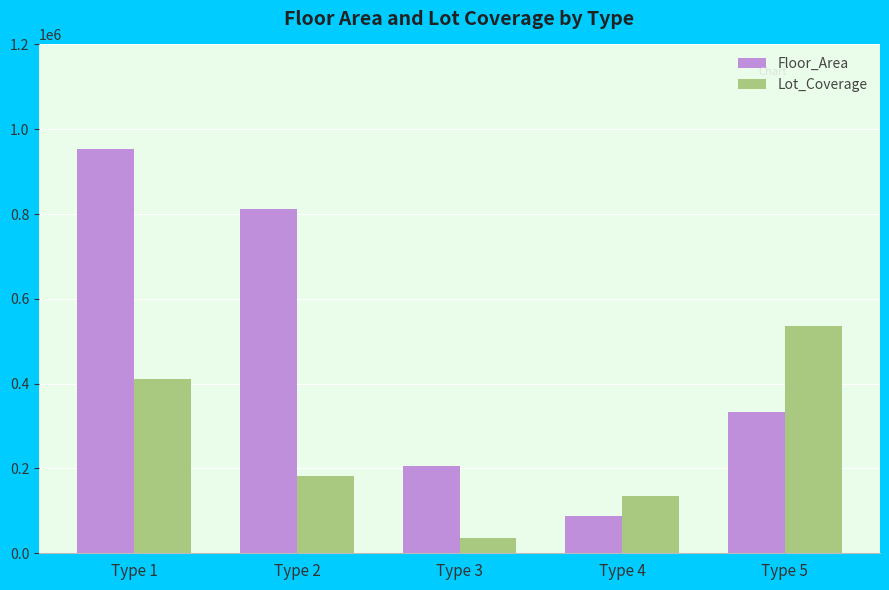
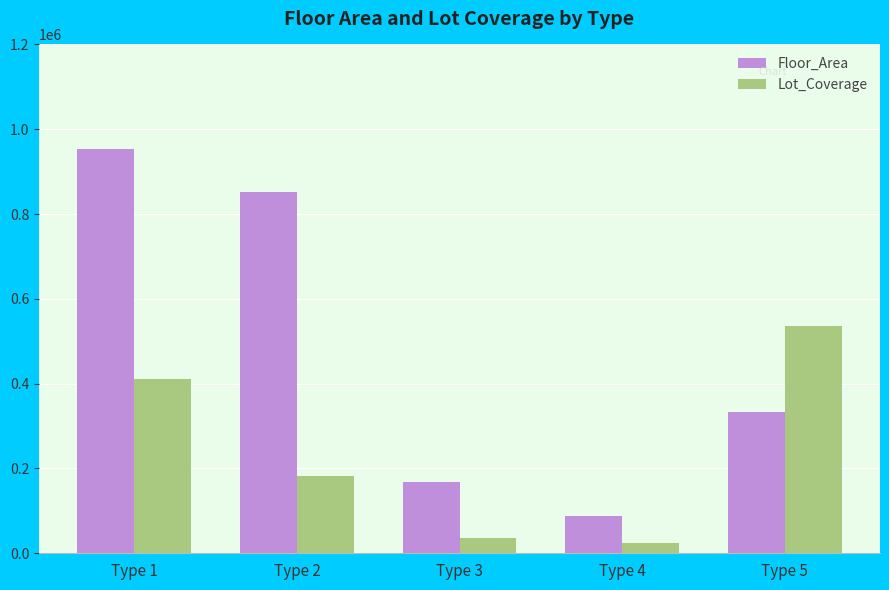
Floor_Area, Type 2: 810000 -> 850000
Floor_Area, Type 3: 210000 -> 170000
Lot_Coverage, Type 4: 130000 -> 20000
